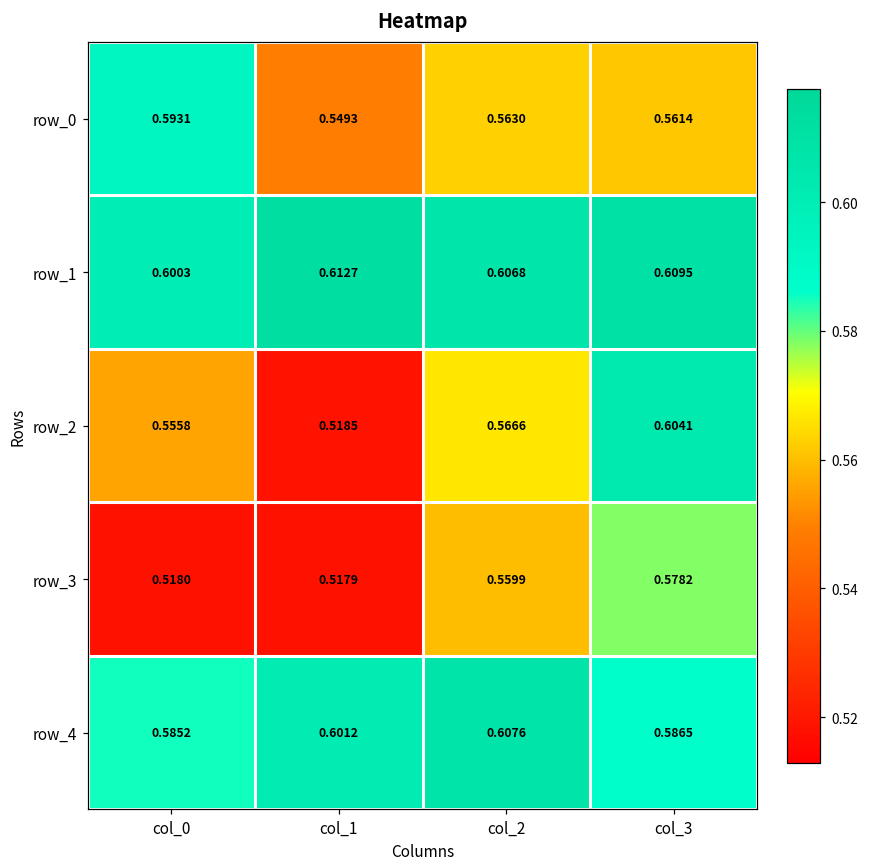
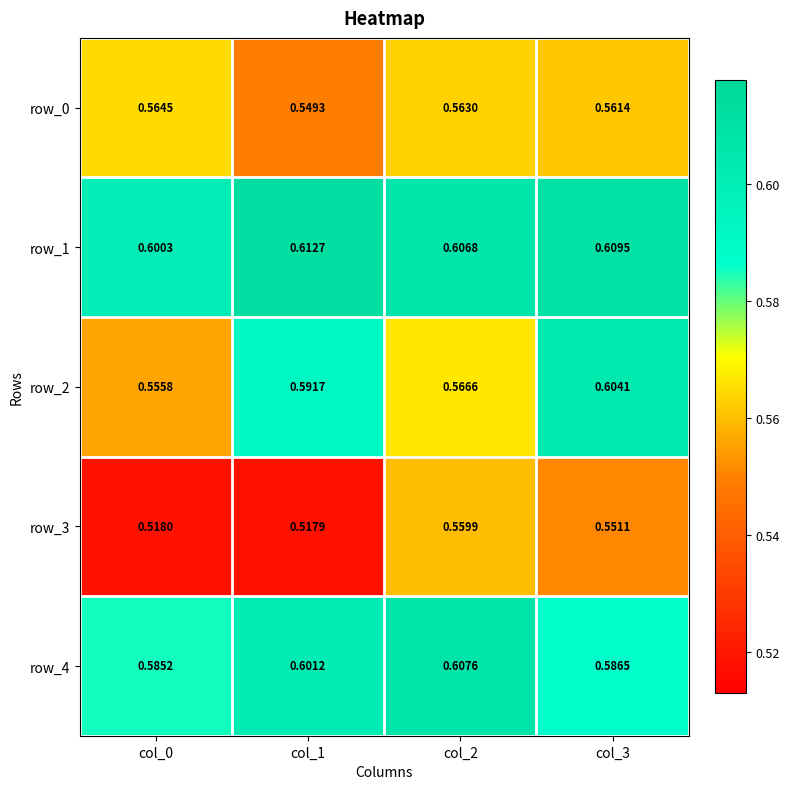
row_0, col_0: 0.5931 -> 0.5645
row_2, col_1: 0.5185 -> 0.5917
row_3, col_3: 0.5782 -> 0.5511
